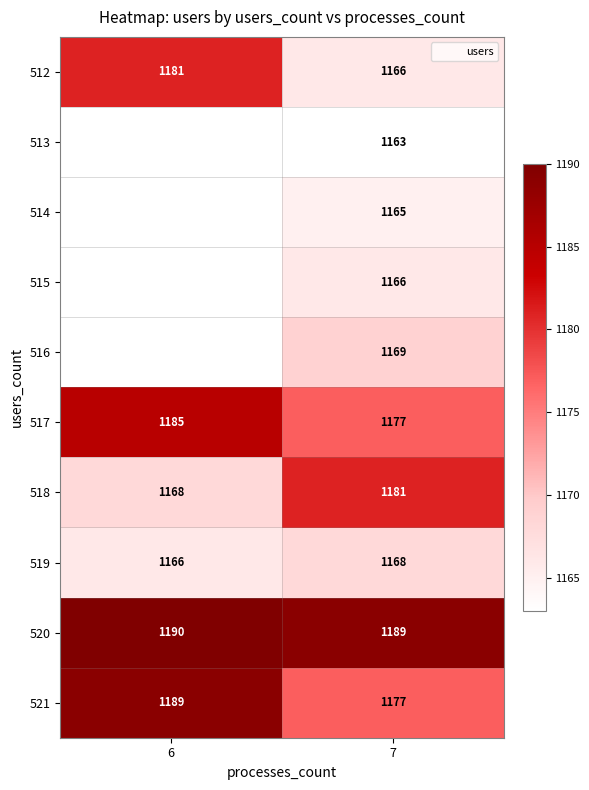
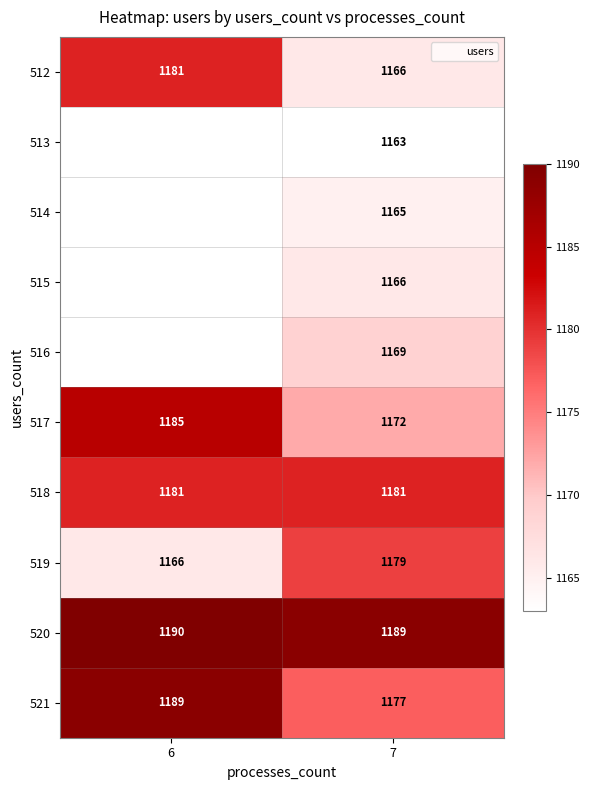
517, 7: 1177 -> 1172
518, 6: 1168 -> 1181
519, 7: 1168 -> 1179
